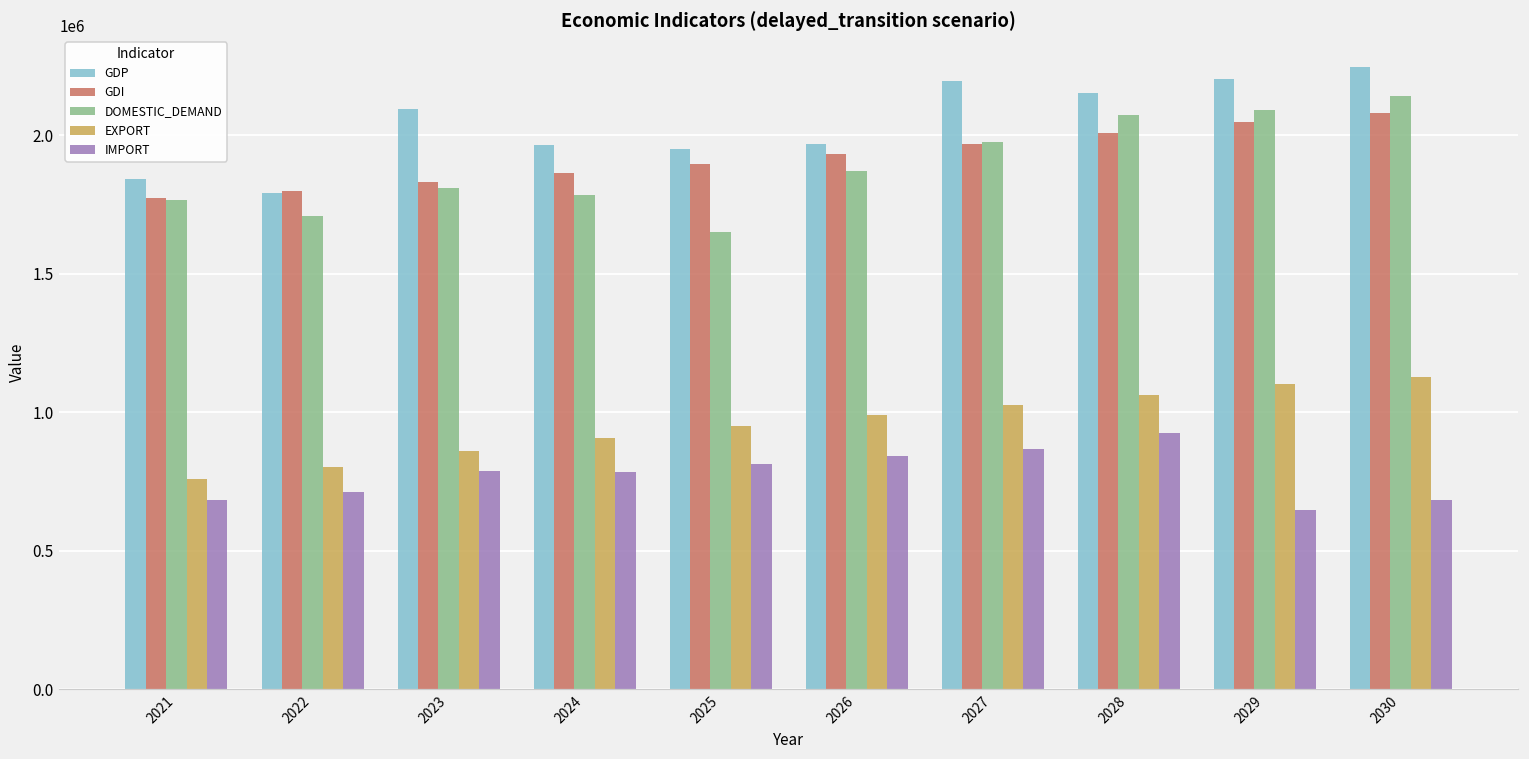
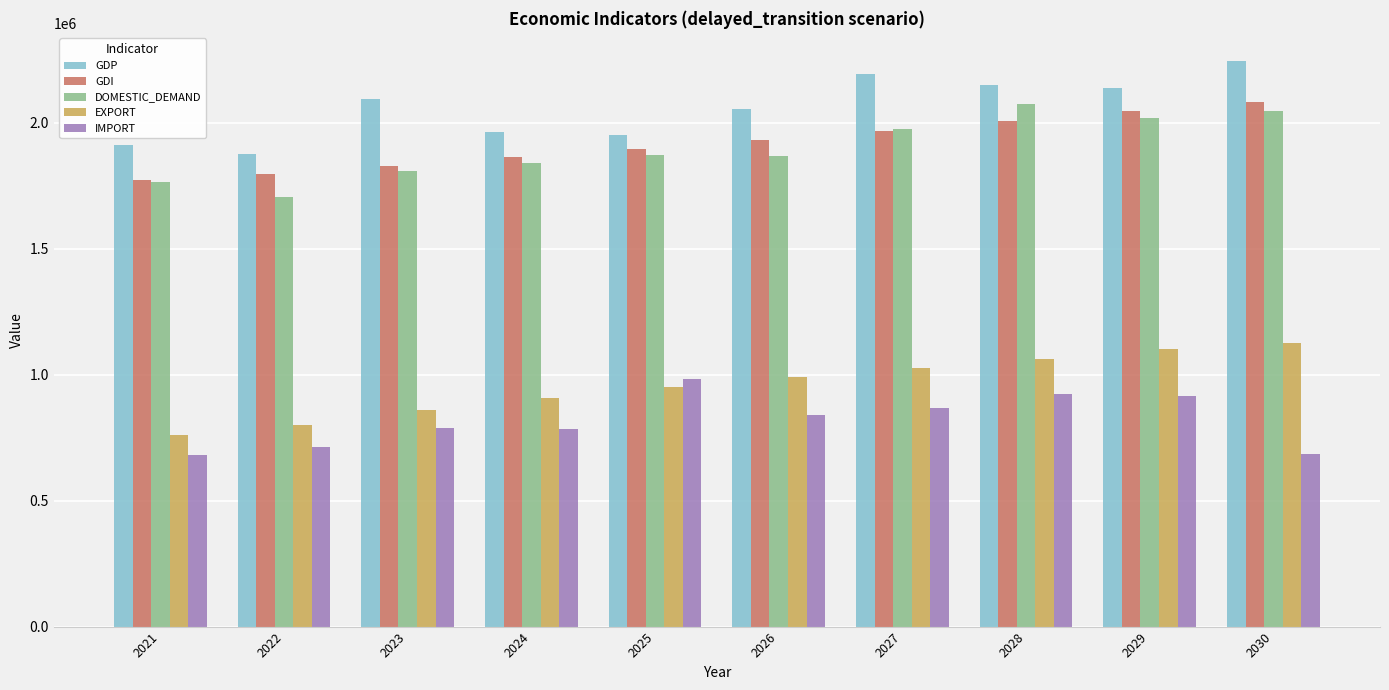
GDP, 2021: 1840000 -> 1910000
GDP, 2022: 1790000 -> 1880000
DOMESTIC_DEMAND, 2024: 1780000 -> 1840000
DOMESTIC_DEMAND, 2025: 1650000 -> 1870000
IMPORT, 2025: 810000 -> 980000
GDP, 2026: 1970000 -> 2050000
GDP, 2029: 2200000 -> 2140000
DOMESTIC_DEMAND, 2029: 2090000 -> 2020000
IMPORT, 2029: 650000 -> 920000
DOMESTIC_DEMAND, 2030: 2140000 -> 2050000
